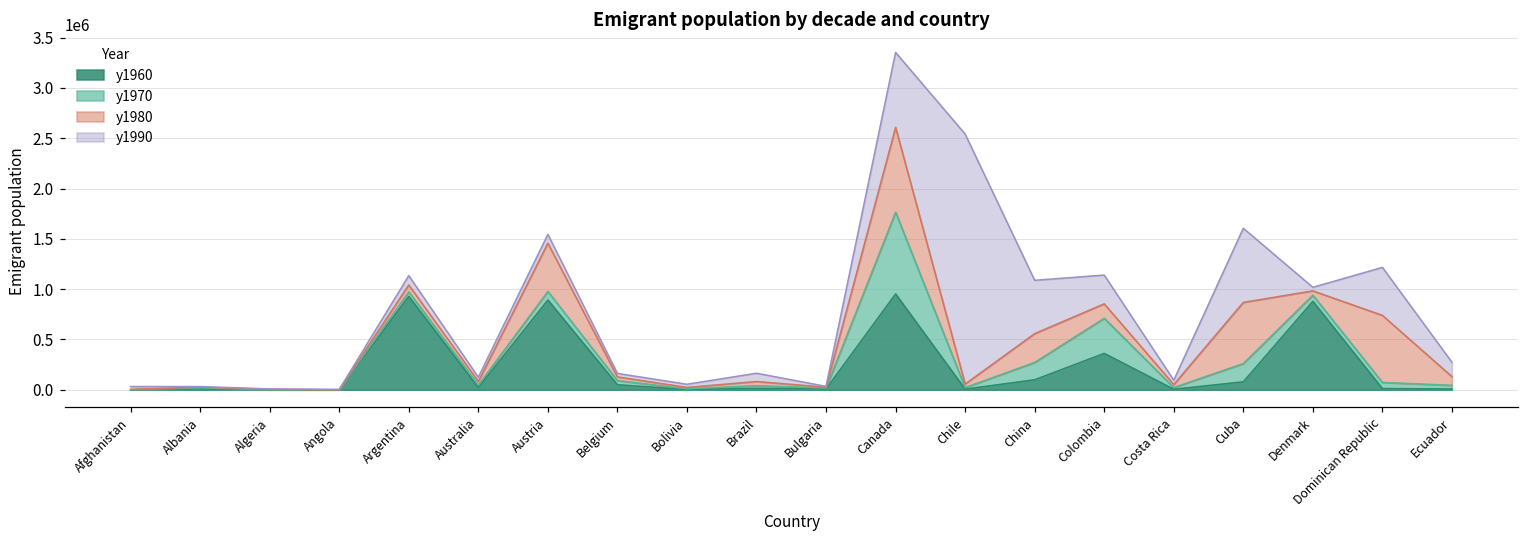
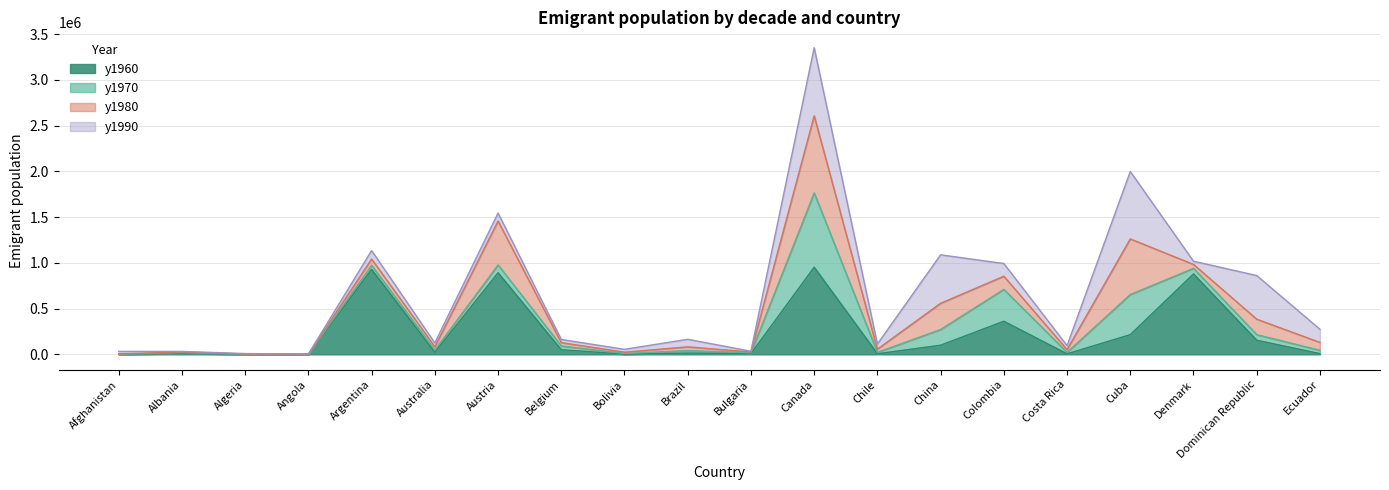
y1990, Chile: 2500000 -> 100000
y1990, Colombia: 300000 -> 100000
y1960, Cuba: 100000 -> 200000
y1970, Cuba: 200000 -> 400000
y1960, Dominican Republic: 0 -> 200000
y1980, Dominican Republic: 700000 -> 200000
